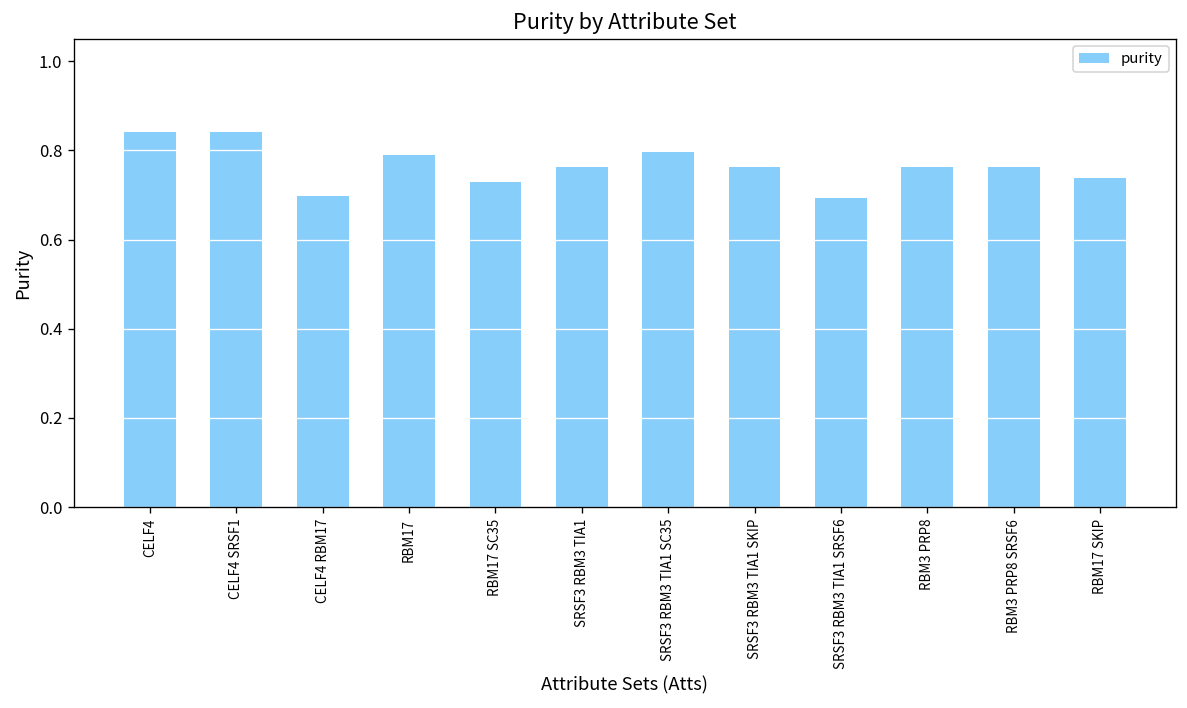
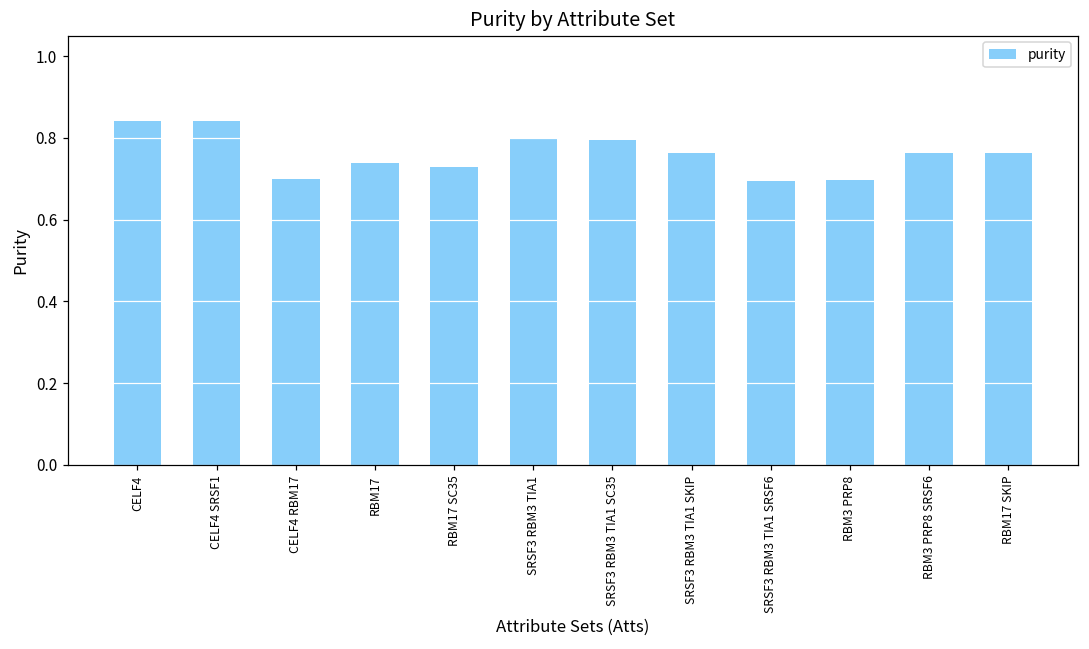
RBM17: 0.79 -> 0.74
SRSF3 RBM3 TIA1: 0.76 -> 0.80
RBM3 PRP8: 0.76 -> 0.70
RBM17 SKIP: 0.74 -> 0.76
